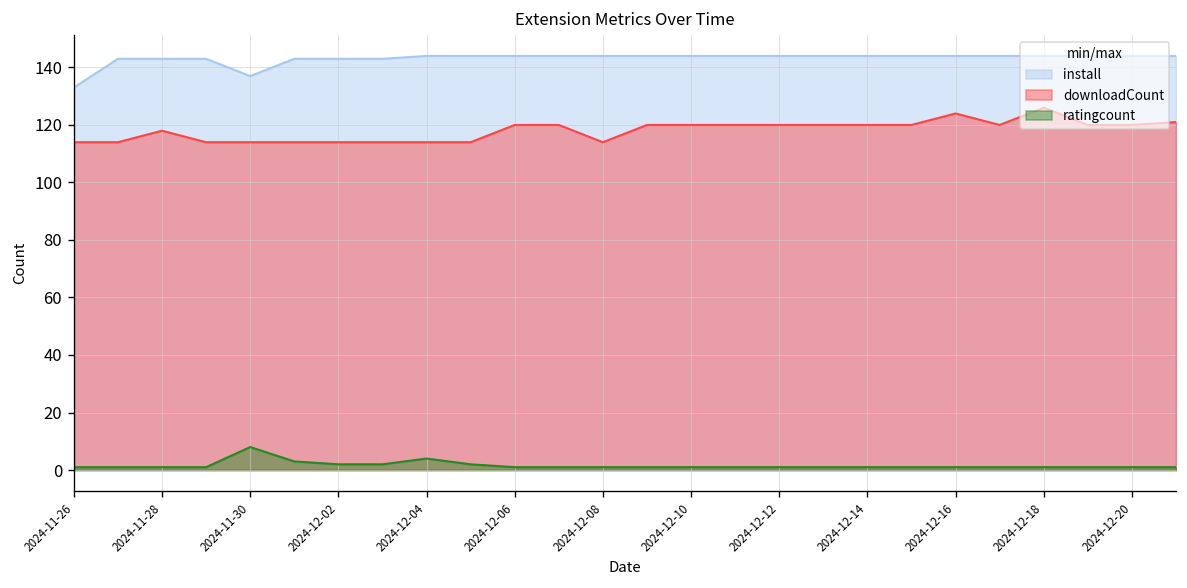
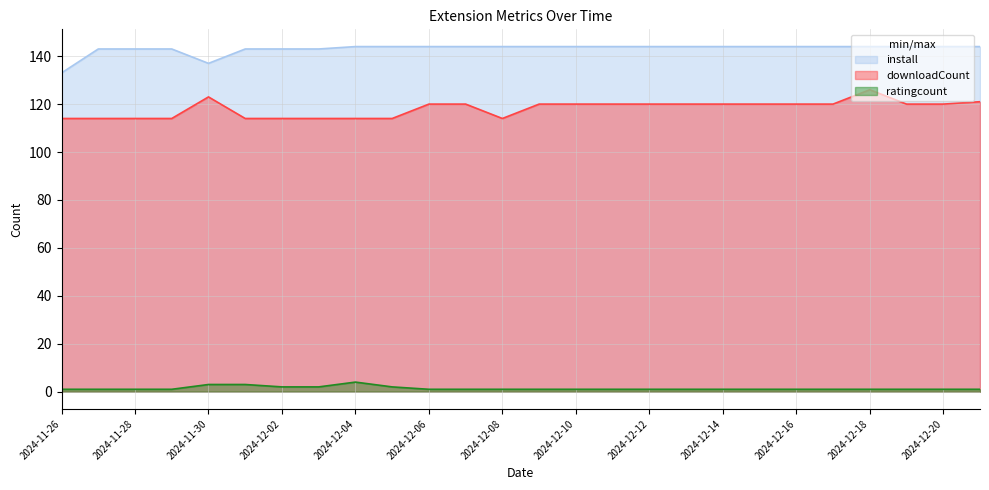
downloadCount, 2024-11-28: 118 -> 114
downloadCount, 2024-11-30: 114 -> 123
ratingcount, 2024-11-30: 8 -> 3
downloadCount, 2024-12-16: 124 -> 120
